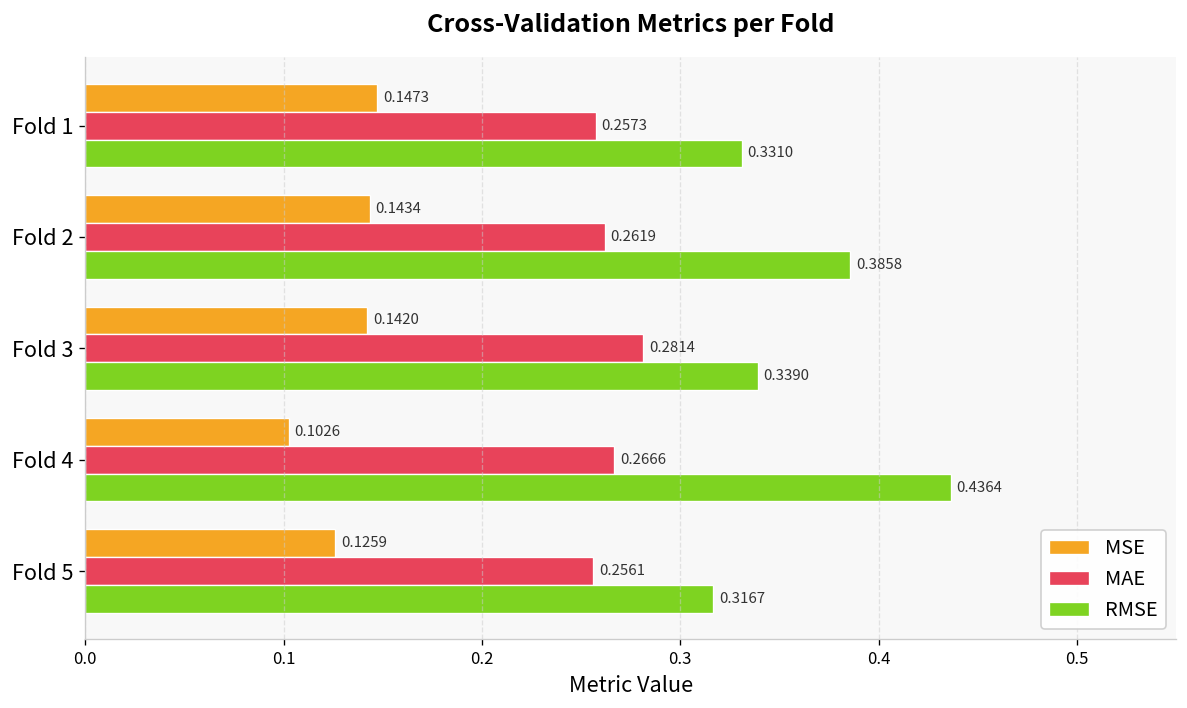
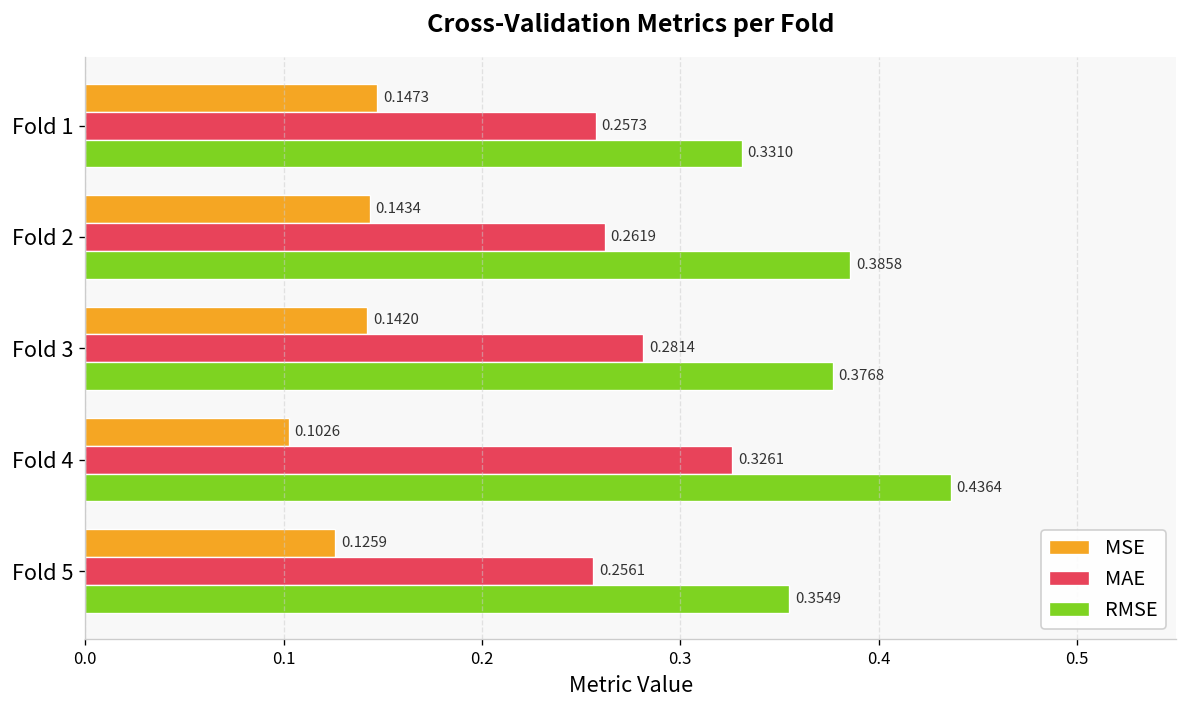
RMSE, Fold 3: 0.3390 -> 0.3768
MAE, Fold 4: 0.2666 -> 0.3261
RMSE, Fold 5: 0.3167 -> 0.3549
